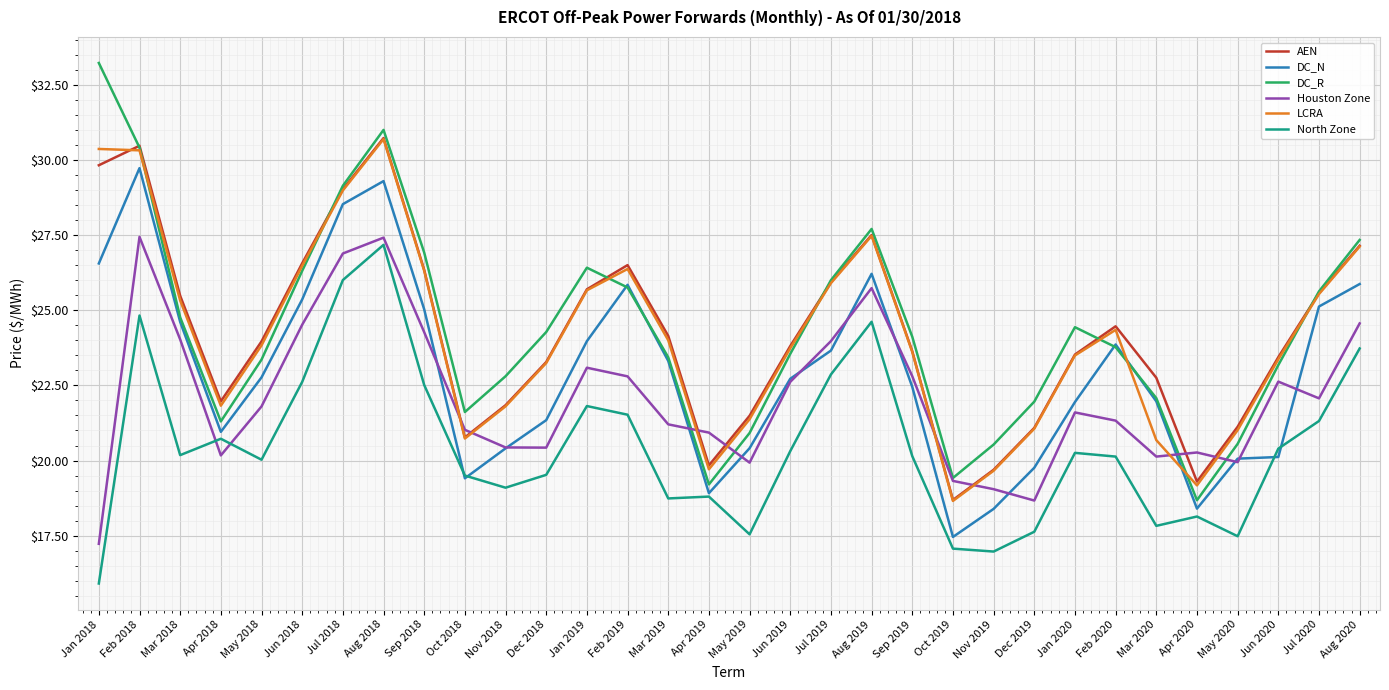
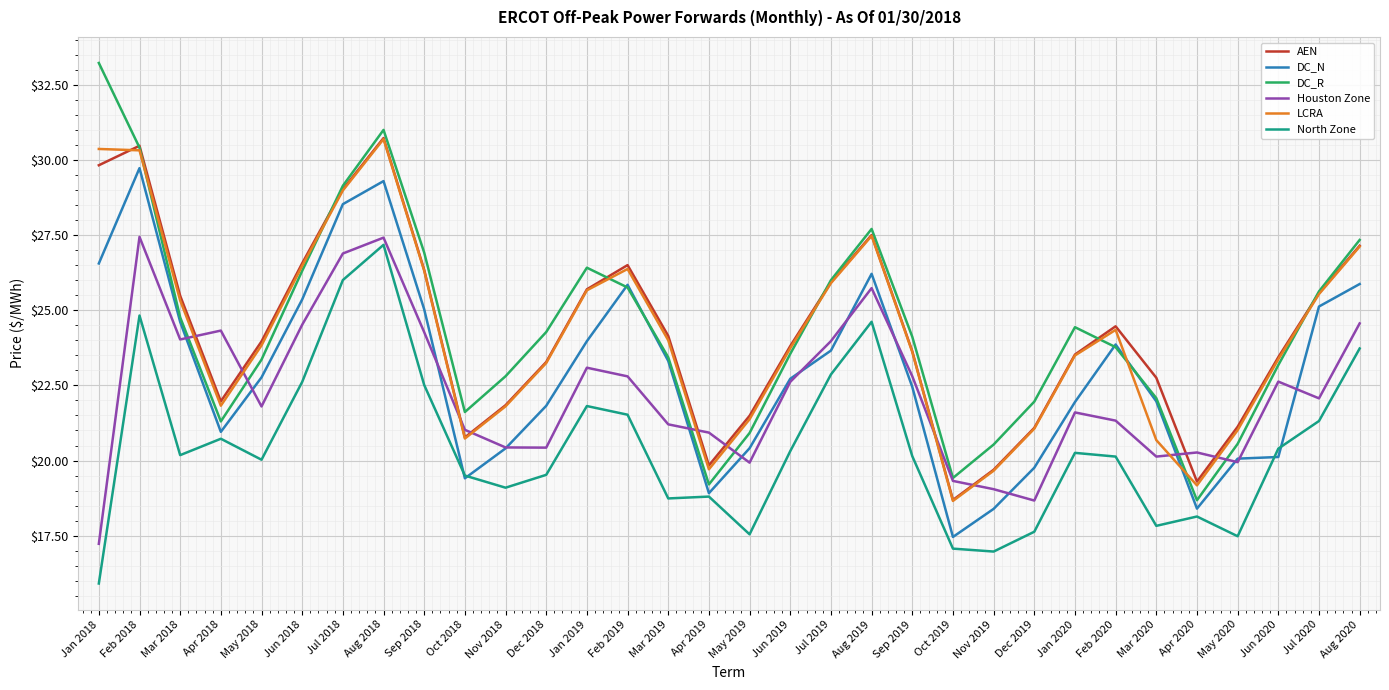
Houston Zone, Apr 2018: $20.2 -> $24.3
DC_N, Dec 2018: $21.3 -> $21.8
